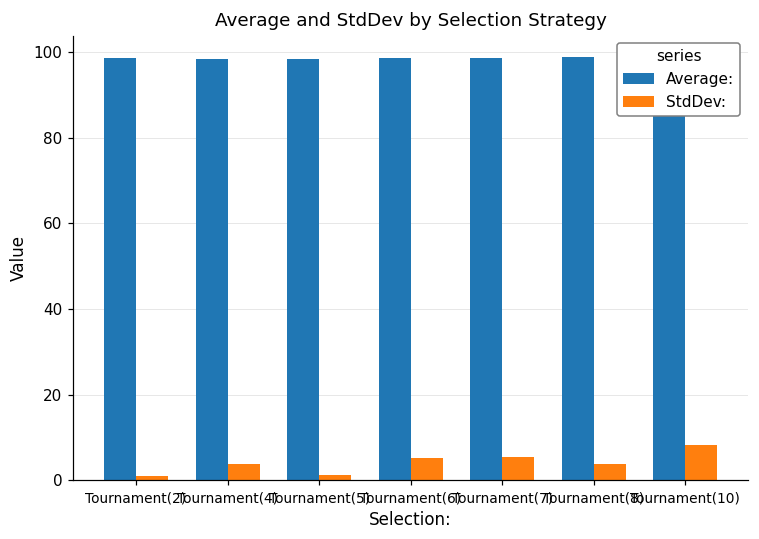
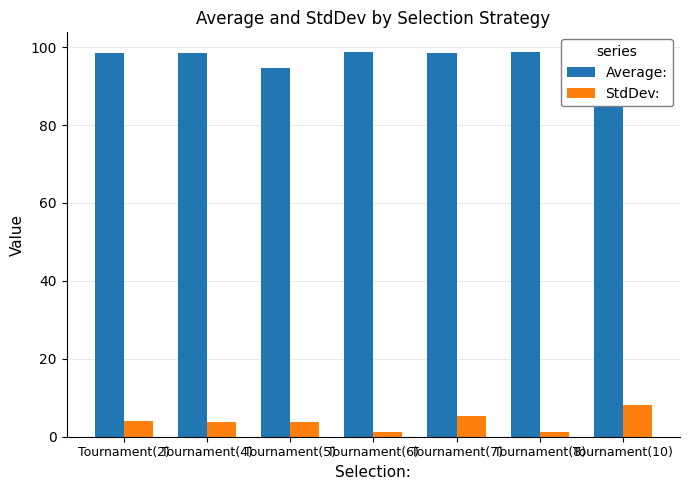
StdDev:, Tournament(2): 1 -> 4
Average:, Tournament(5): 98 -> 95
StdDev:, Tournament(5): 1 -> 4
StdDev:, Tournament(6): 5 -> 1
StdDev:, Tournament(8): 4 -> 1
